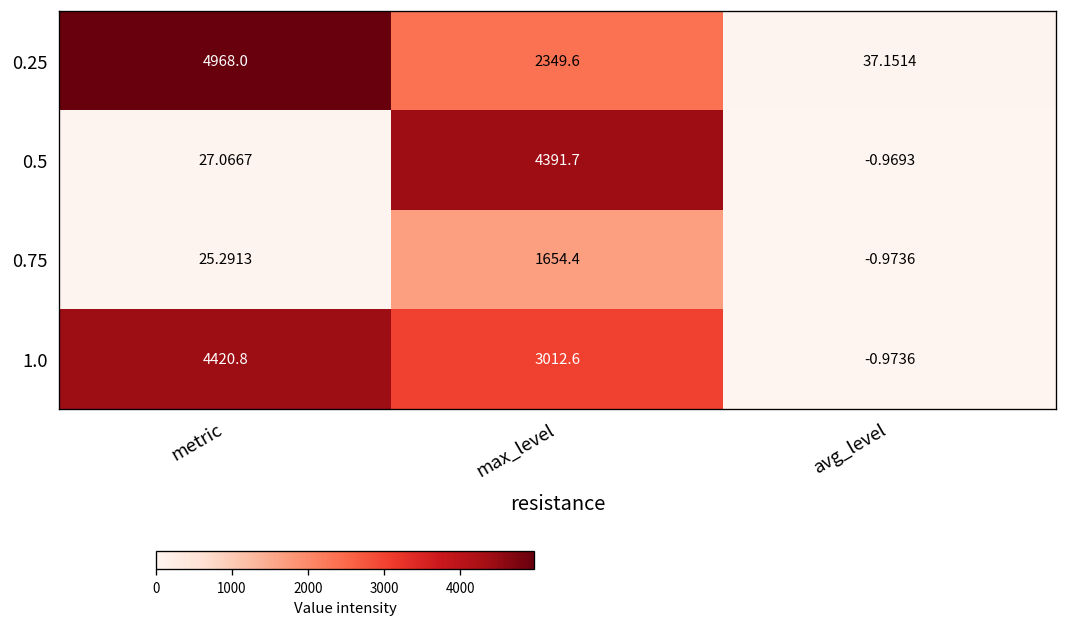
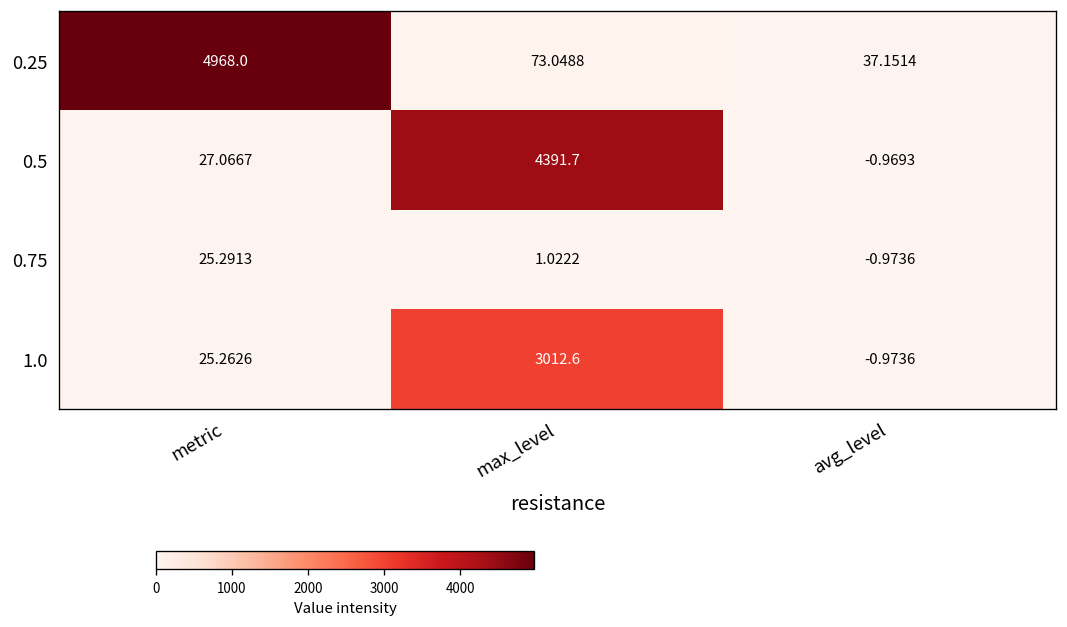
0.25, max_level: 2349.6 -> 73.0488
0.75, max_level: 1654.4 -> 1.0222
1.0, metric: 4420.8 -> 25.2626
